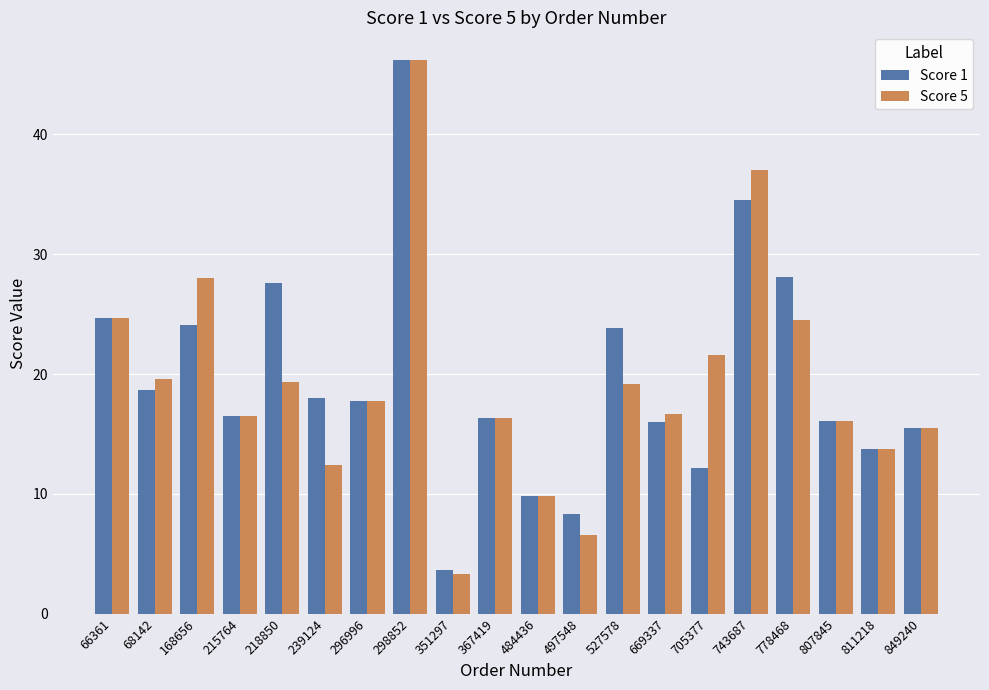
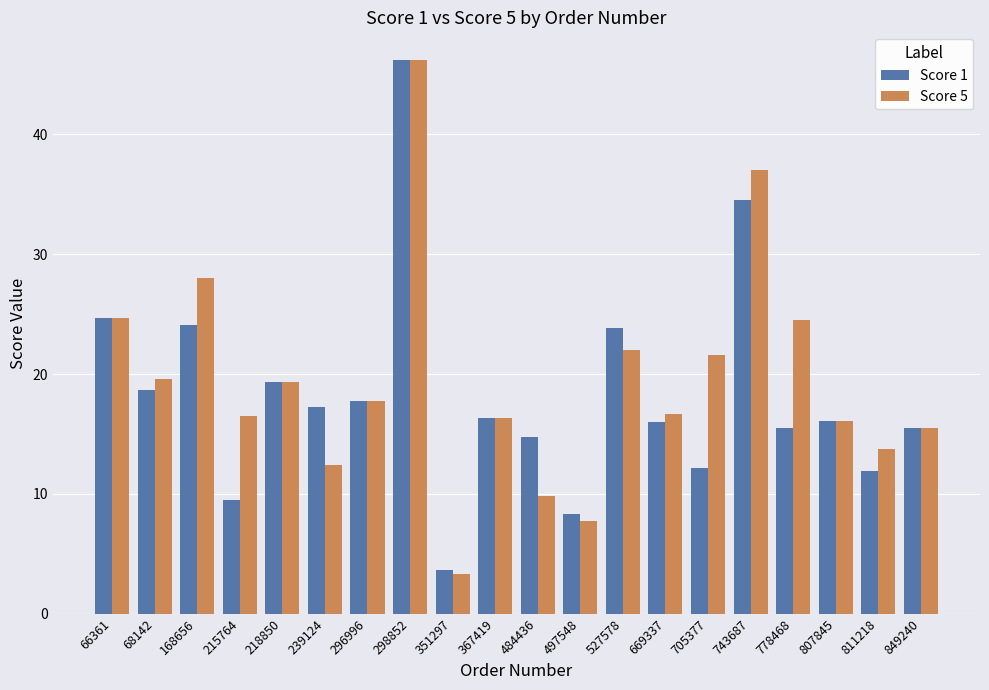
Score 1, 215764: 16.5 -> 9.5
Score 1, 218850: 27.6 -> 19.3
Score 1, 239124: 18.0 -> 17.2
Score 1, 484436: 9.8 -> 14.8
Score 5, 497548: 6.6 -> 7.8
Score 5, 527578: 19.2 -> 22.0
Score 1, 778468: 28.1 -> 15.5
Score 1, 811218: 13.8 -> 11.9
